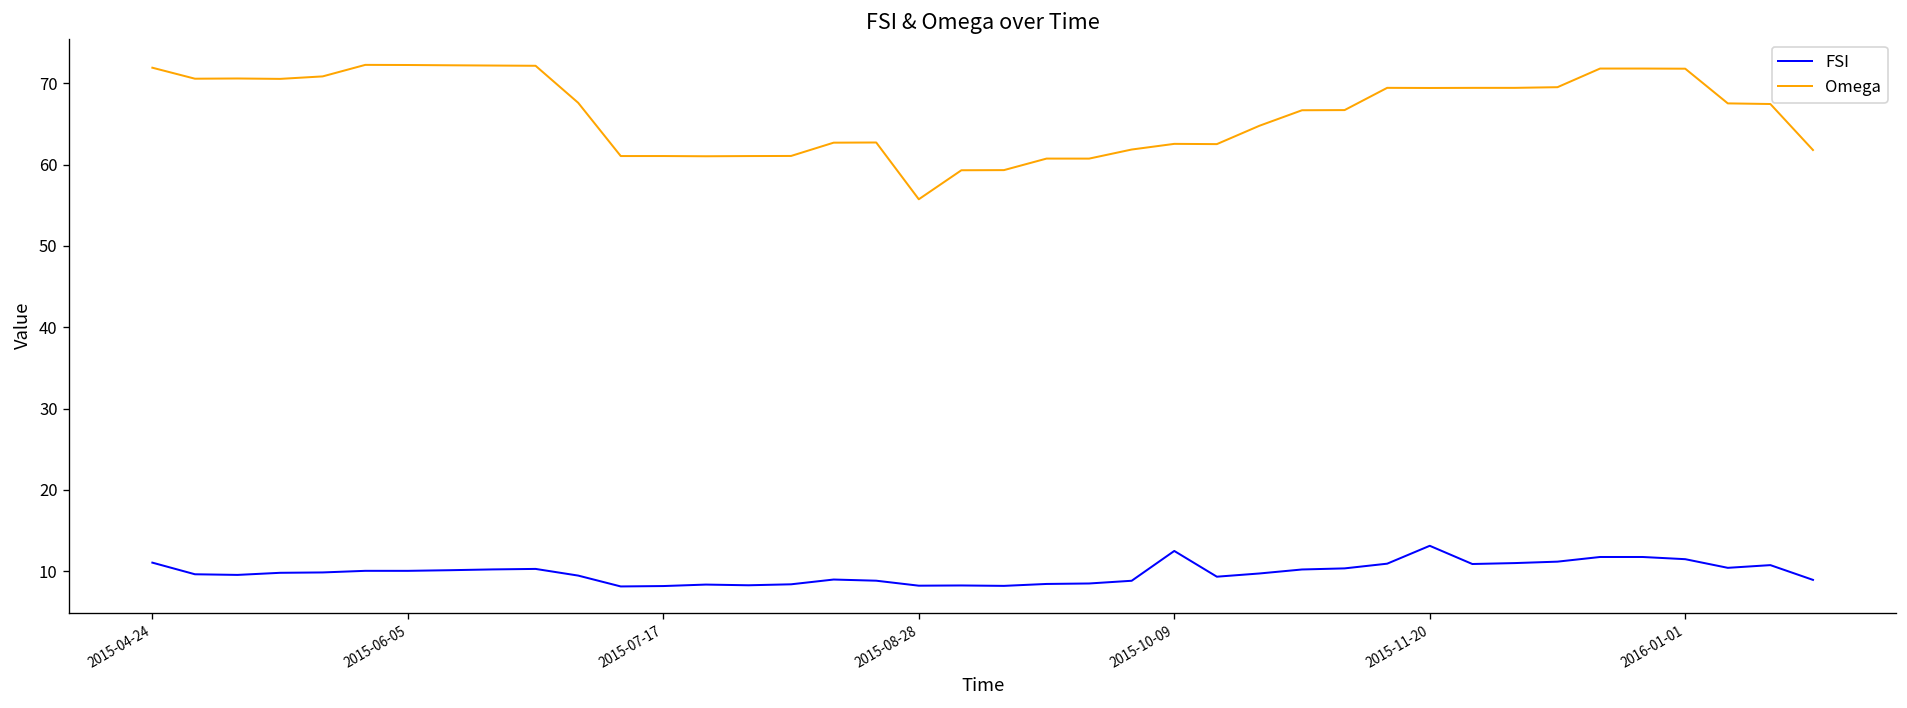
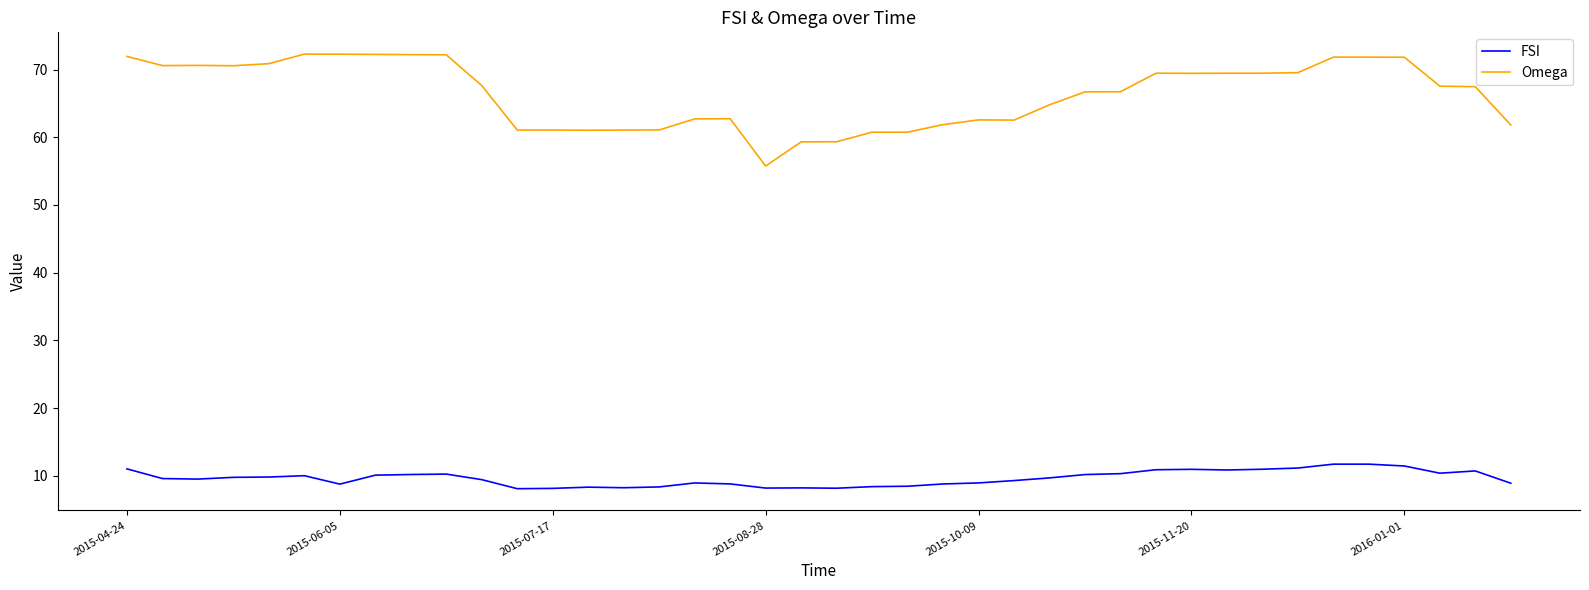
FSI, 2015-06-05: 10 -> 9
FSI, 2015-10-09: 12 -> 9
FSI, 2015-11-20: 13 -> 11
